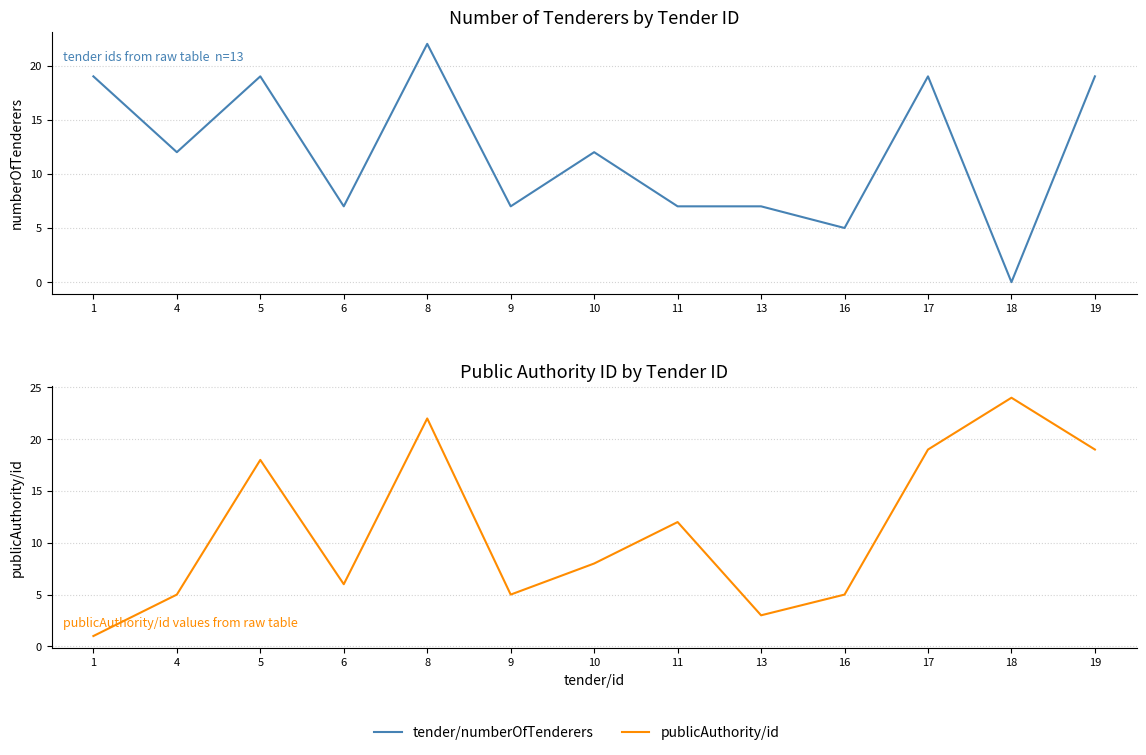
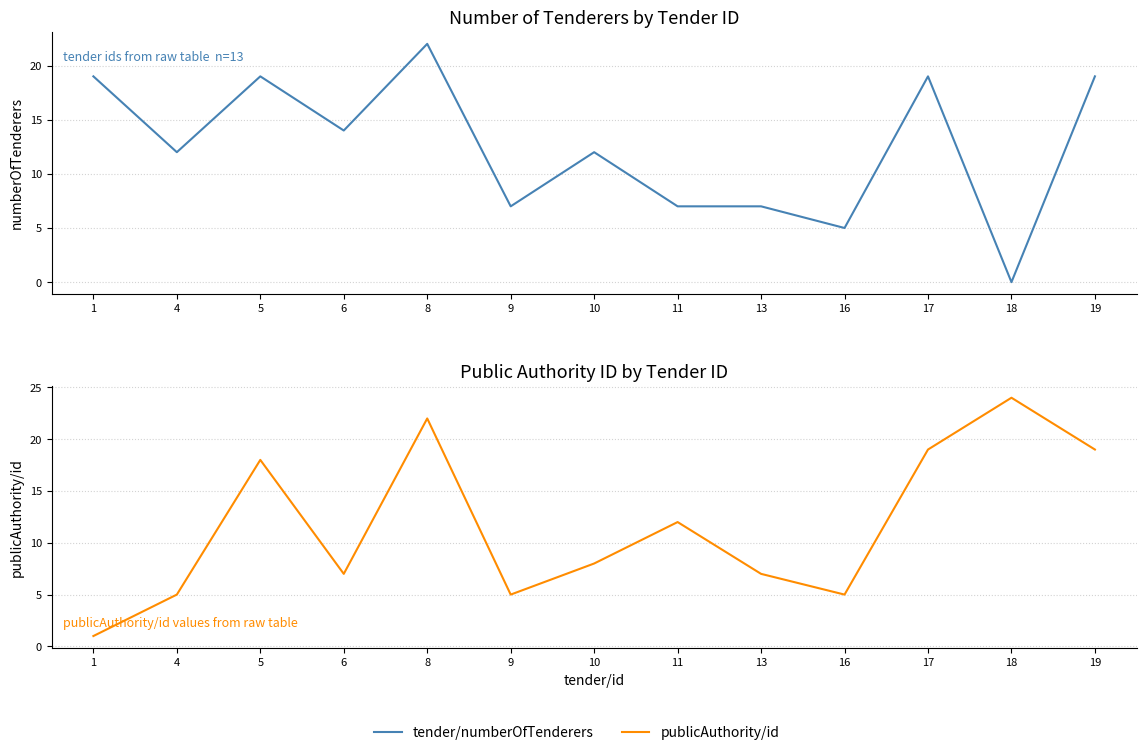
Number of Tenderers by Tender ID, 6: 7 -> 14
Public Authority ID by Tender ID, 6: 6 -> 7
Public Authority ID by Tender ID, 13: 3 -> 7
